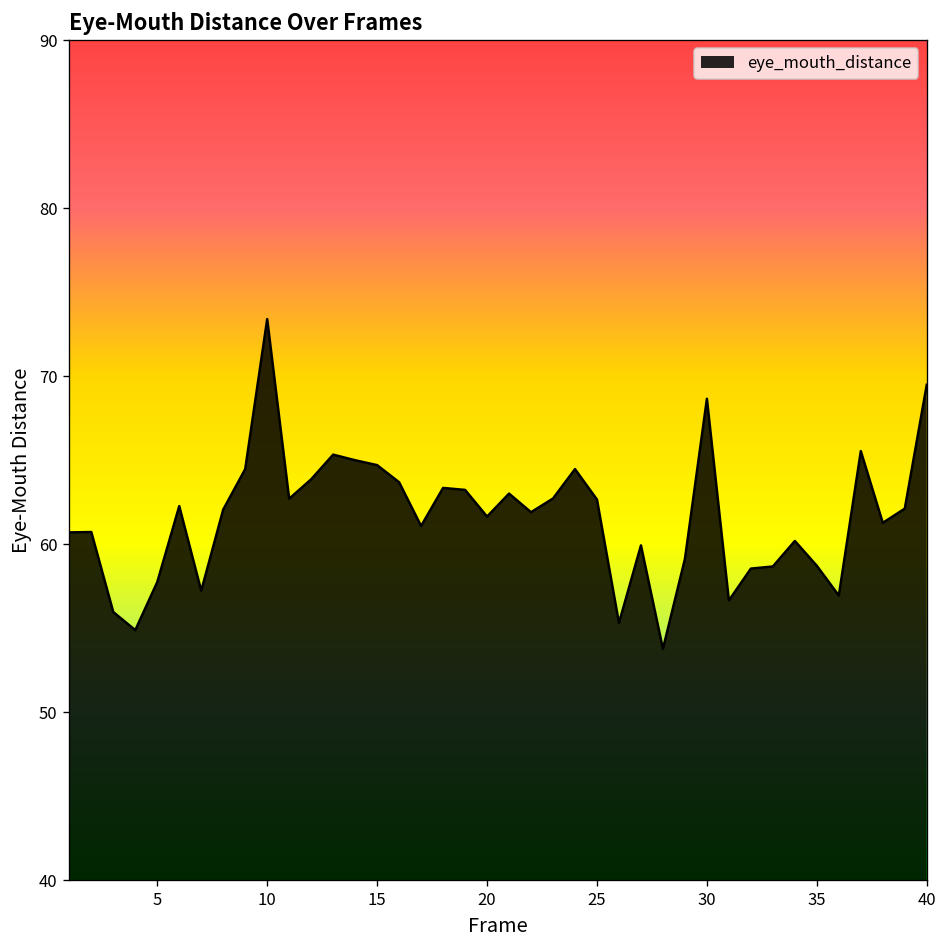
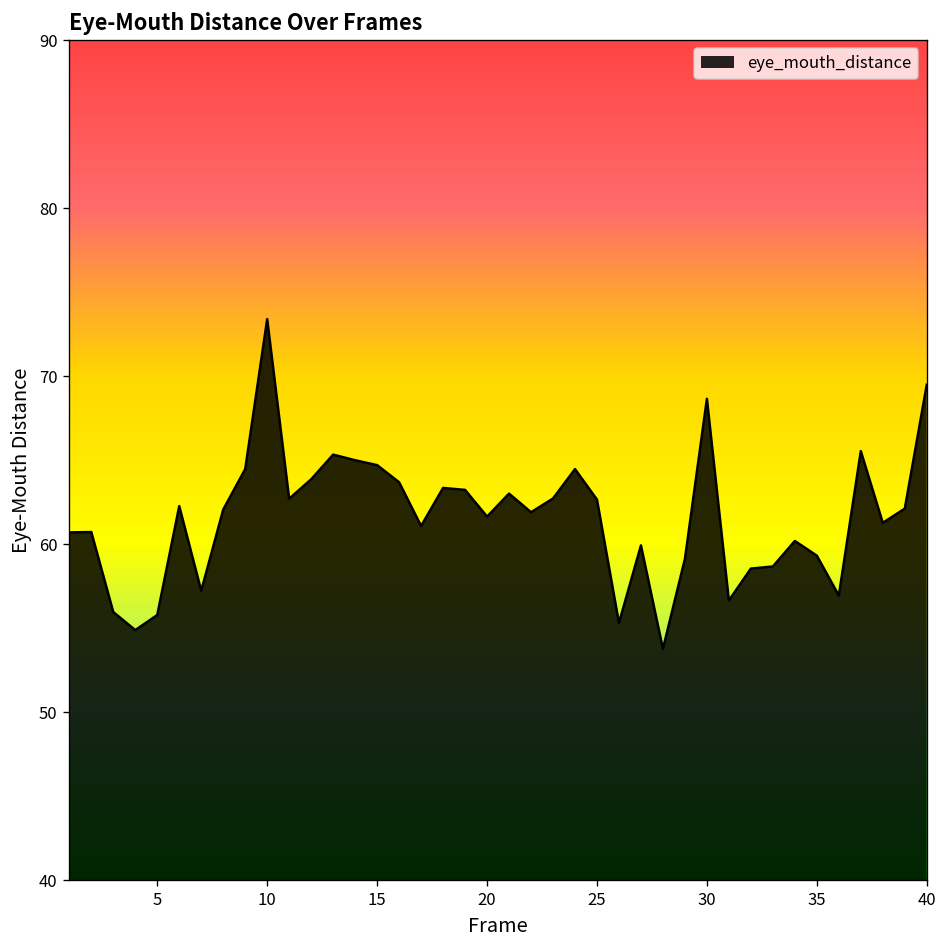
5: 57.8 -> 55.8
35: 58.7 -> 59.3
